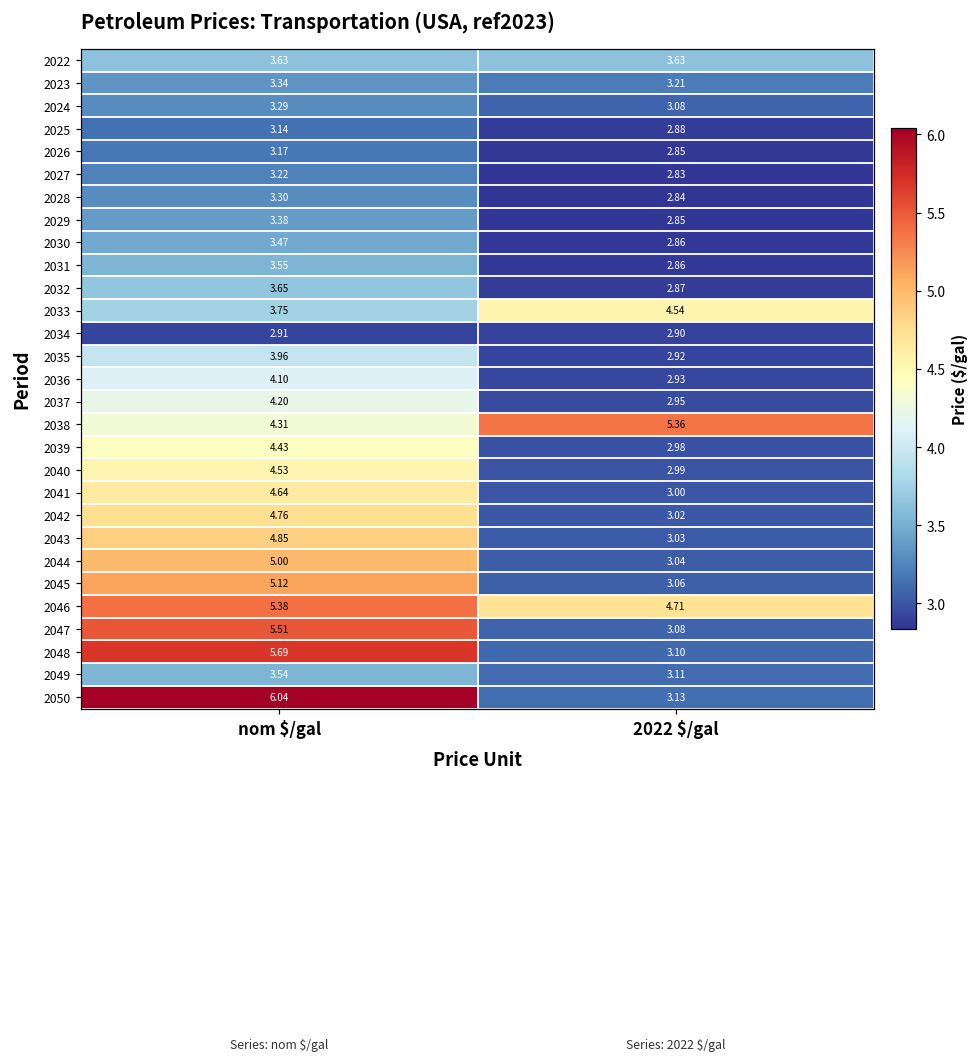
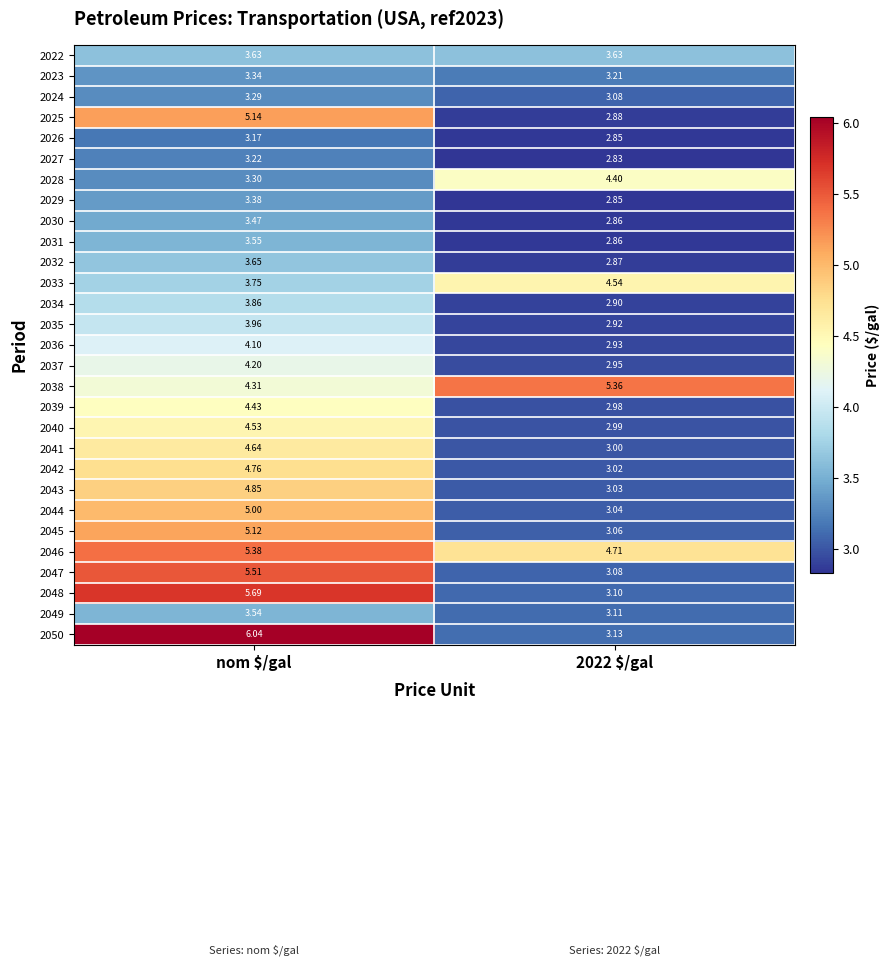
2025, nom $/gal: 3.14 -> 5.14
2028, 2022 $/gal: 2.84 -> 4.40
2034, nom $/gal: 2.91 -> 3.86
